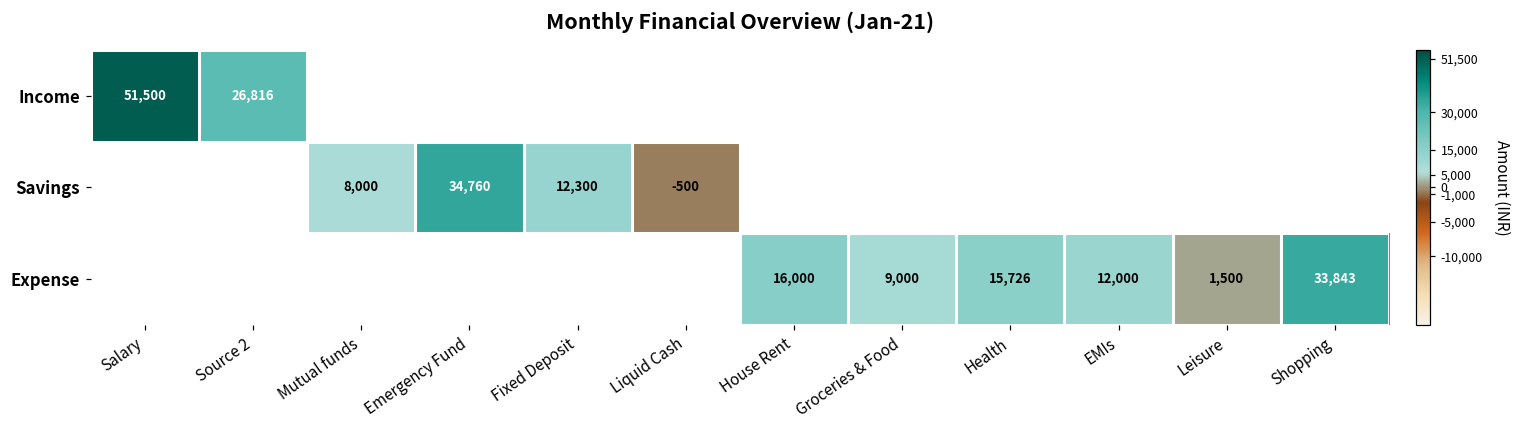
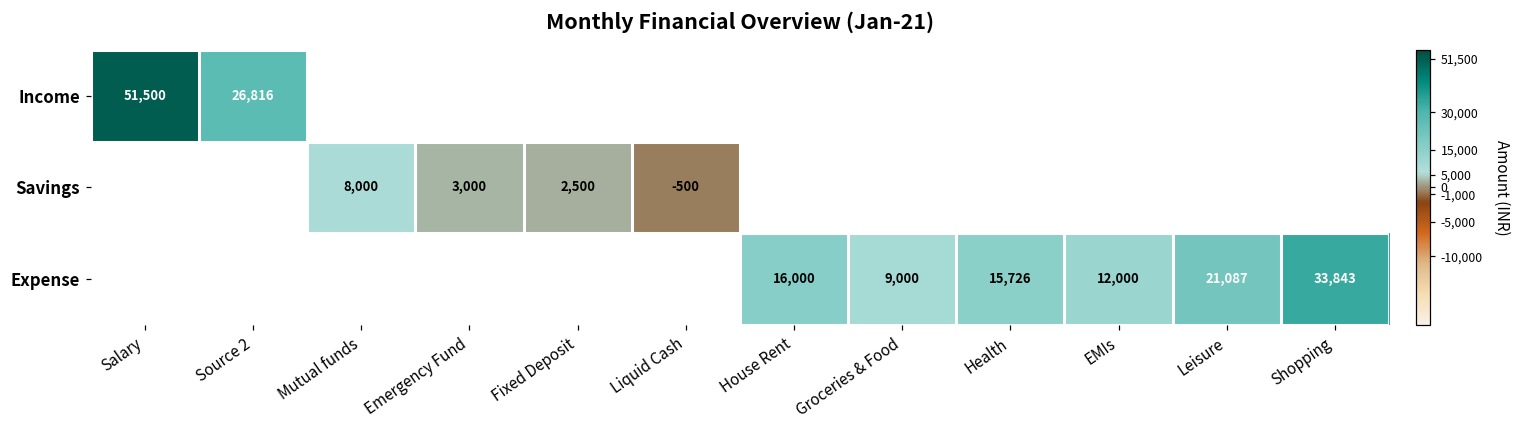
Savings, Emergency Fund: 34,760 -> 3,000
Savings, Fixed Deposit: 12,300 -> 2,500
Expense, Leisure: 1,500 -> 21,087
